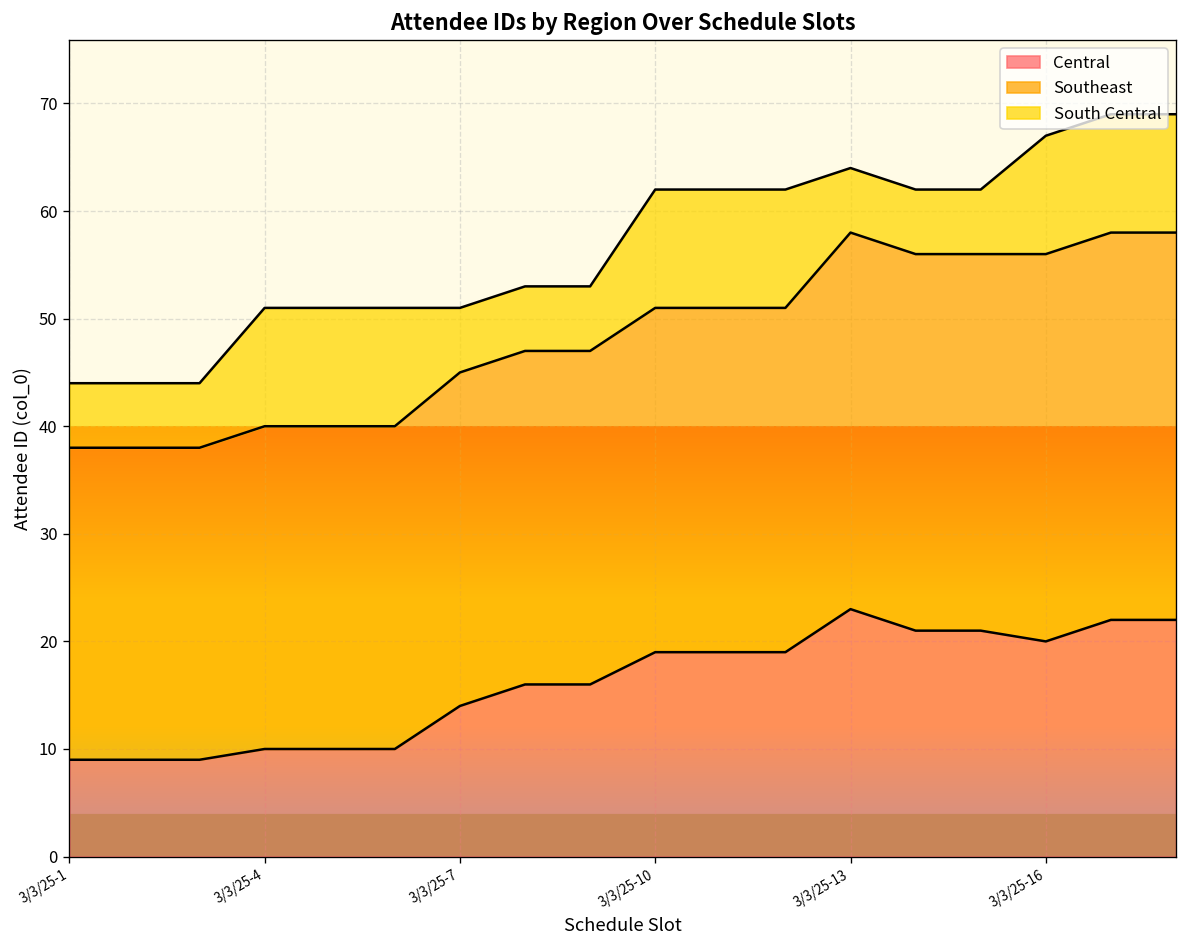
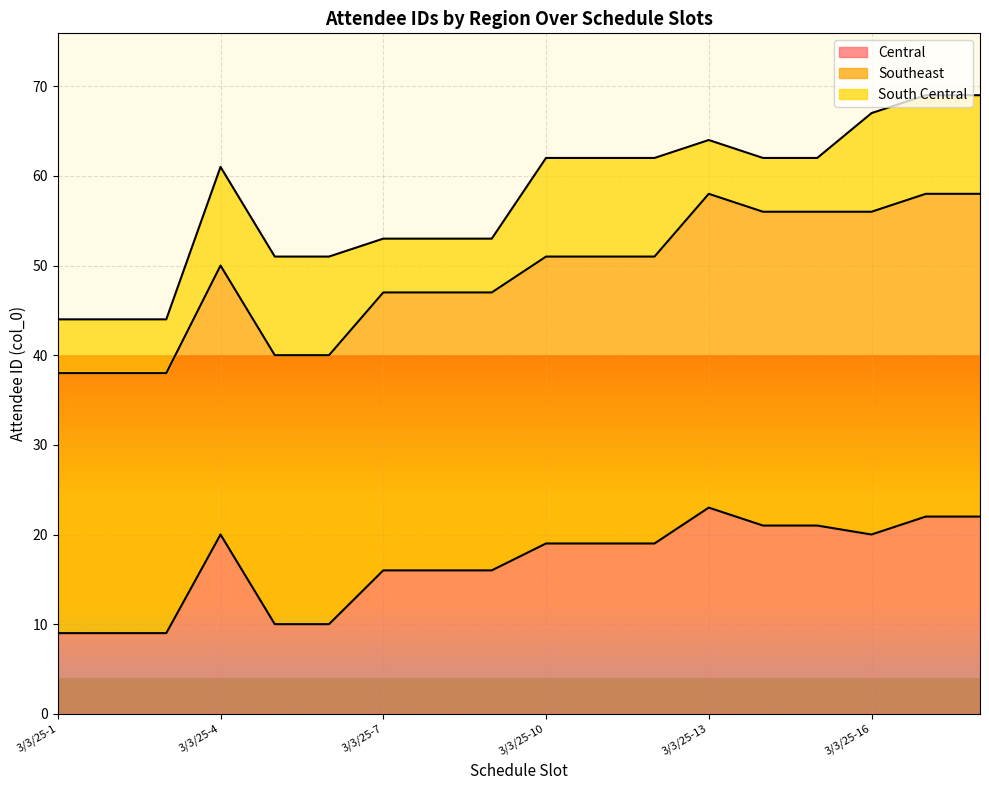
Central, 3/3/25-4: 10 -> 20
Central, 3/3/25-7: 14 -> 16
